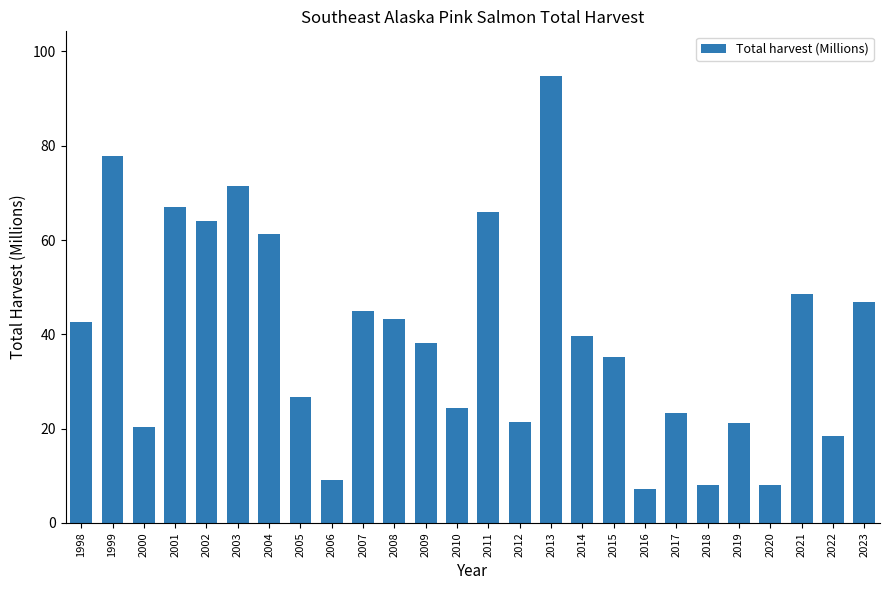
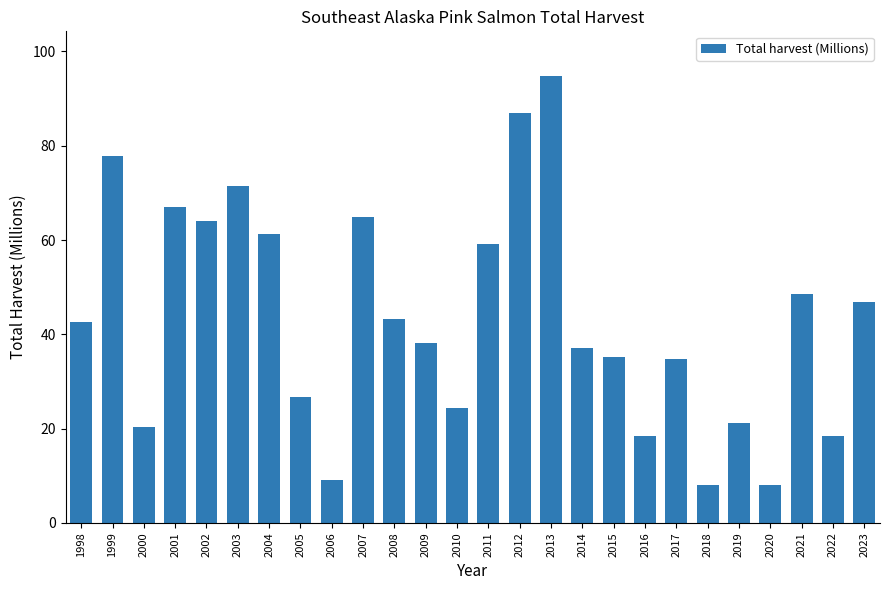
2007: 45 -> 65
2011: 66 -> 59
2012: 21 -> 87
2014: 40 -> 37
2016: 7 -> 18
2017: 23 -> 35
